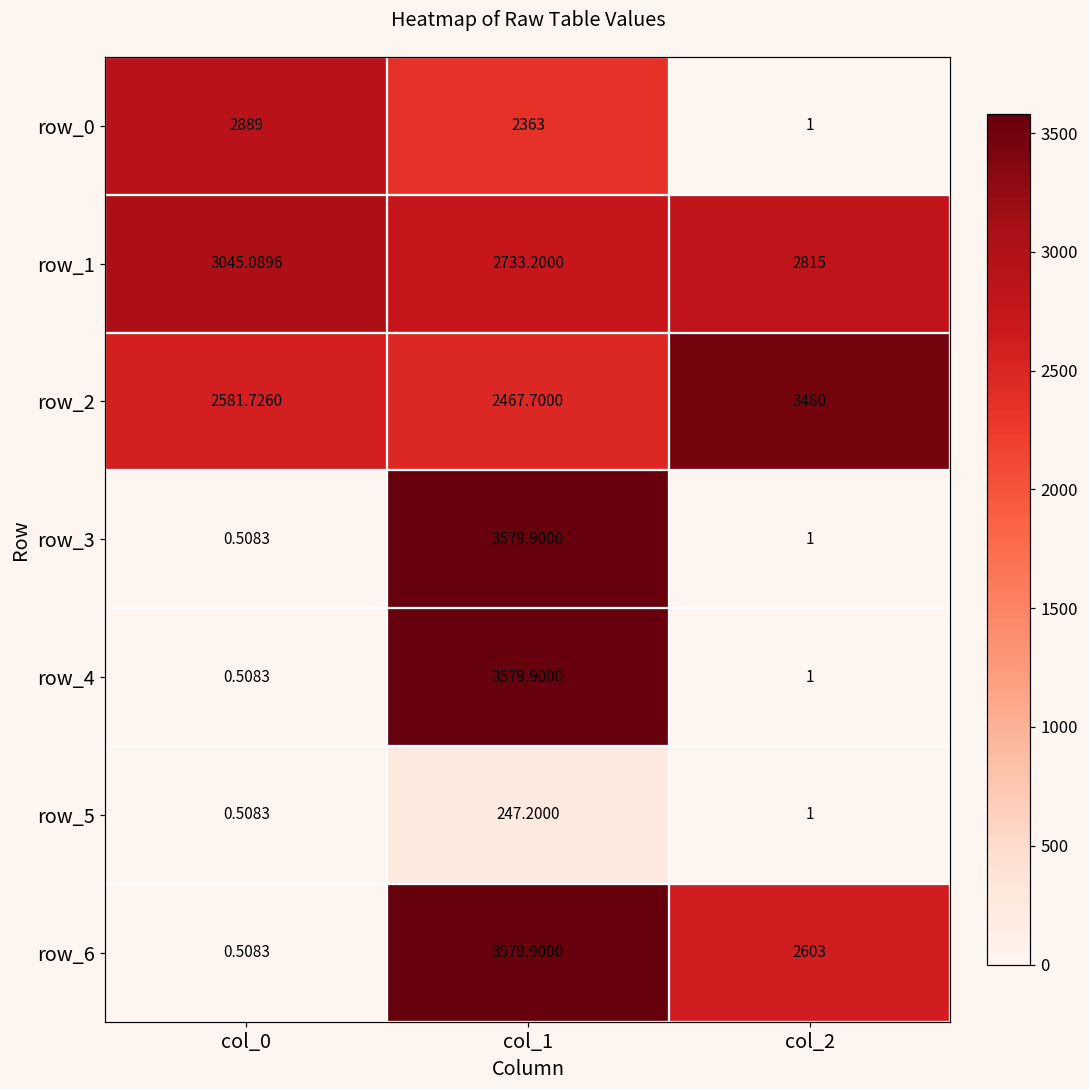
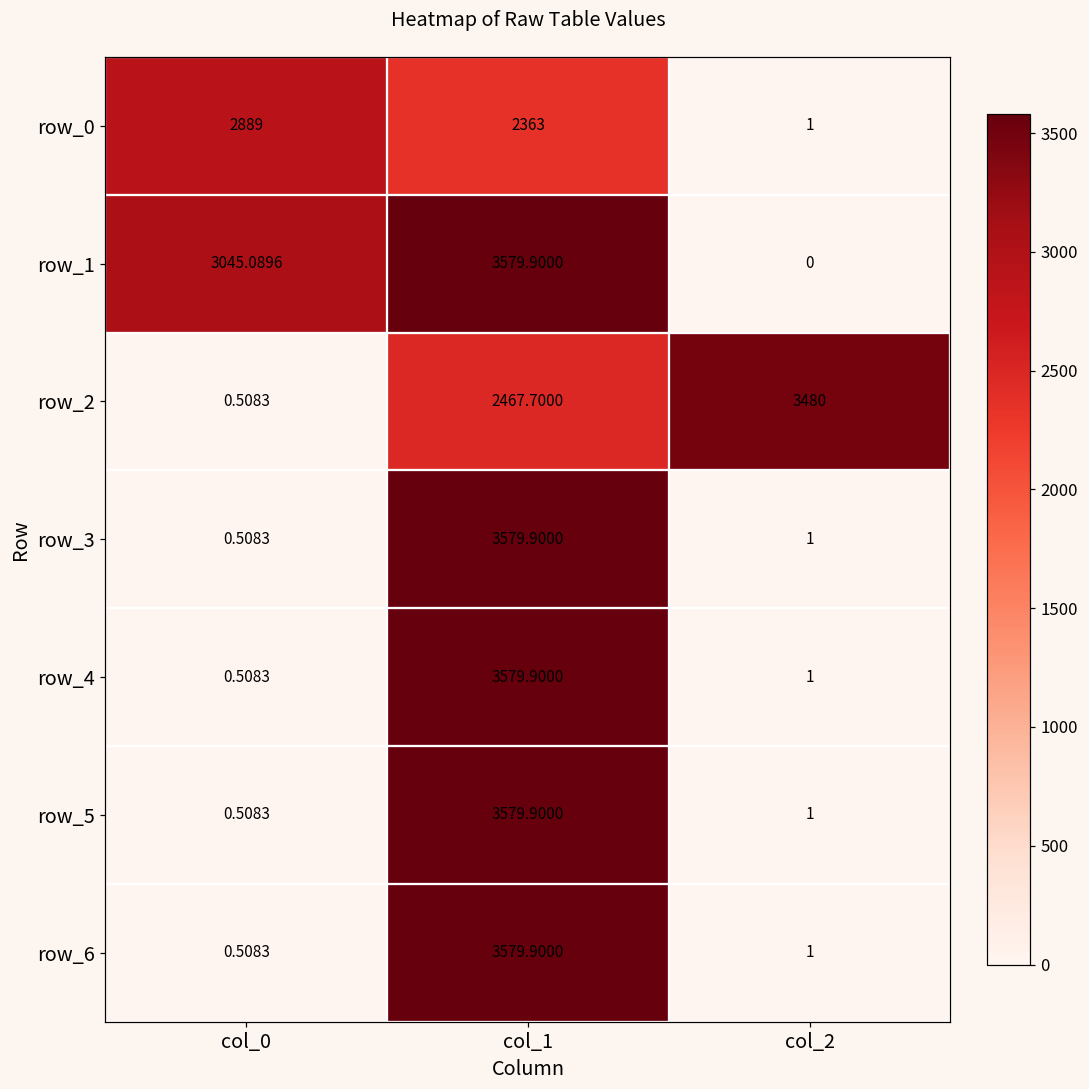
row_1, col_1: 2733.2000 -> 3579.9000
row_1, col_2: 2815 -> 0
row_2, col_0: 2581.7260 -> 0.5083
row_5, col_1: 247.2000 -> 3579.9000
row_6, col_2: 2603 -> 1
